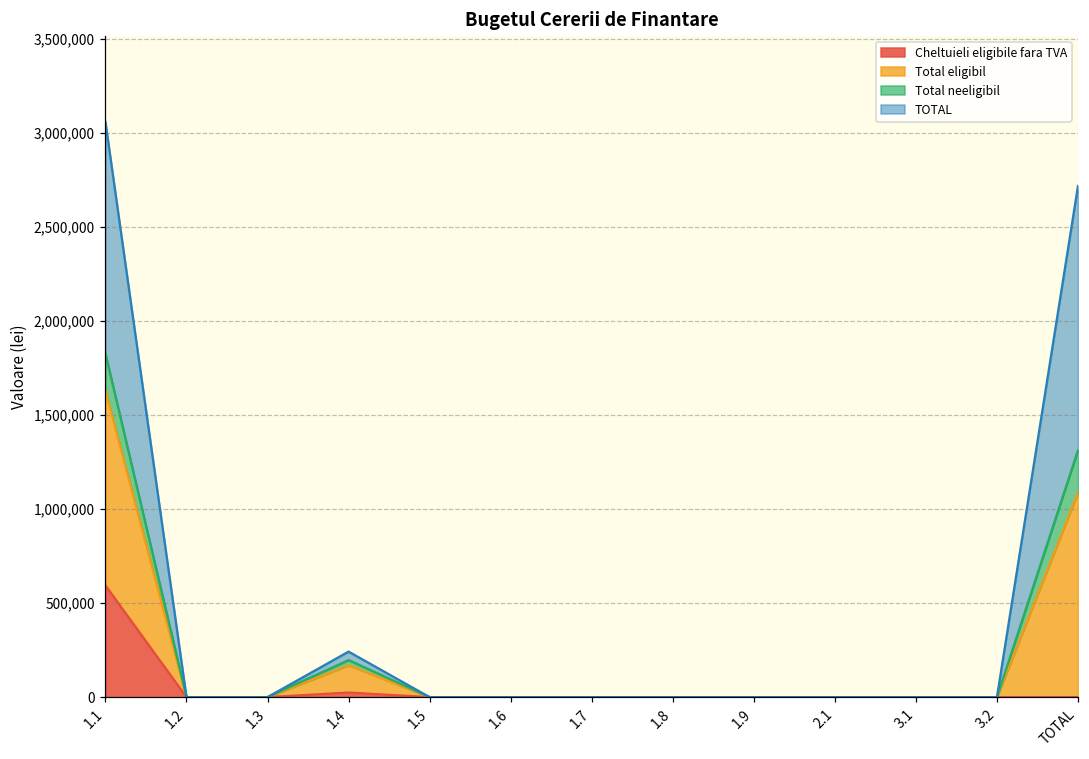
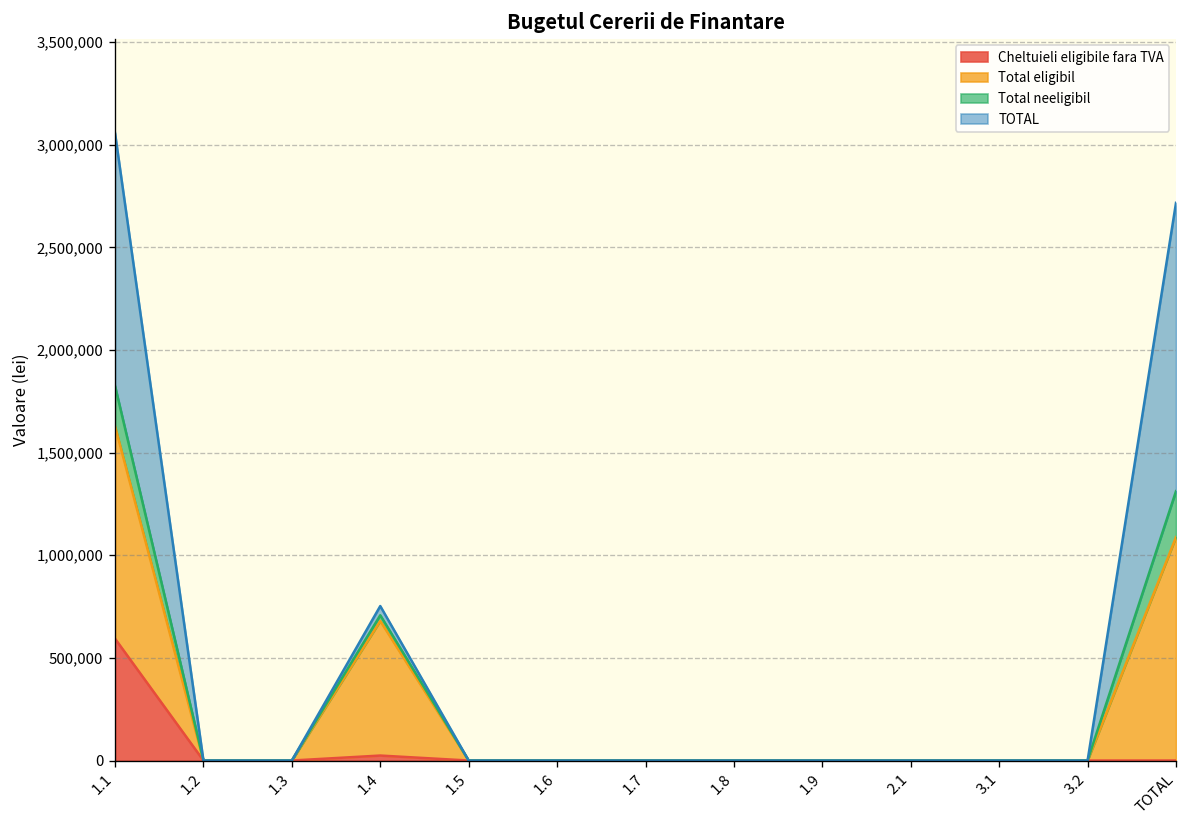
Total eligibil, 1.4: 150,000 -> 660,000
